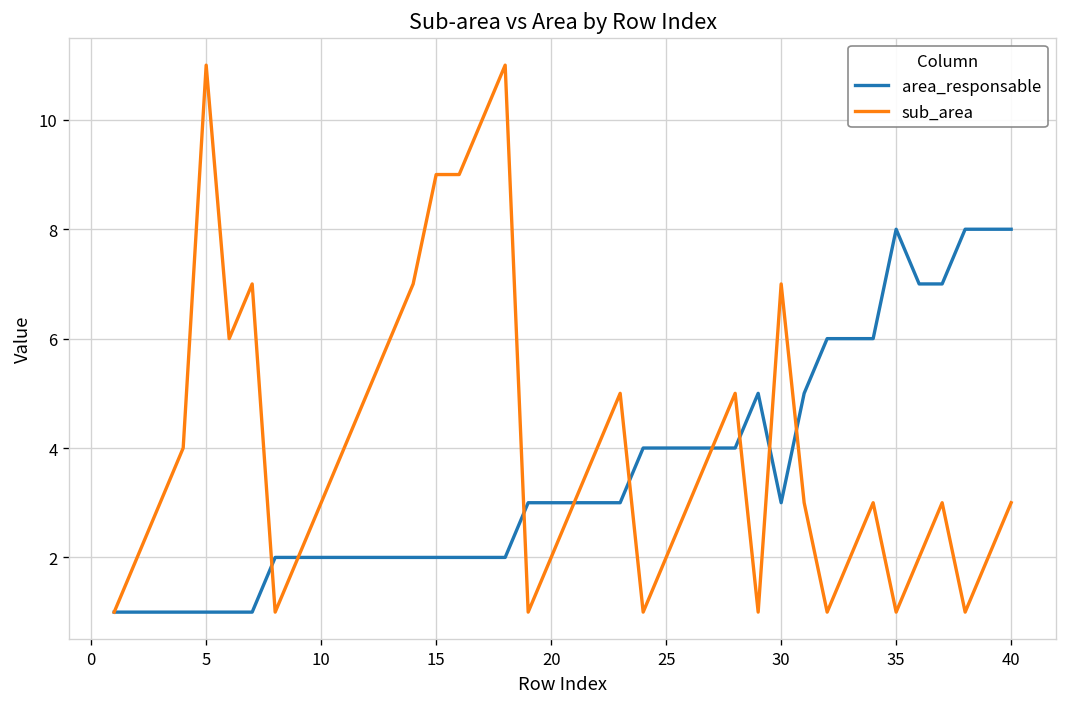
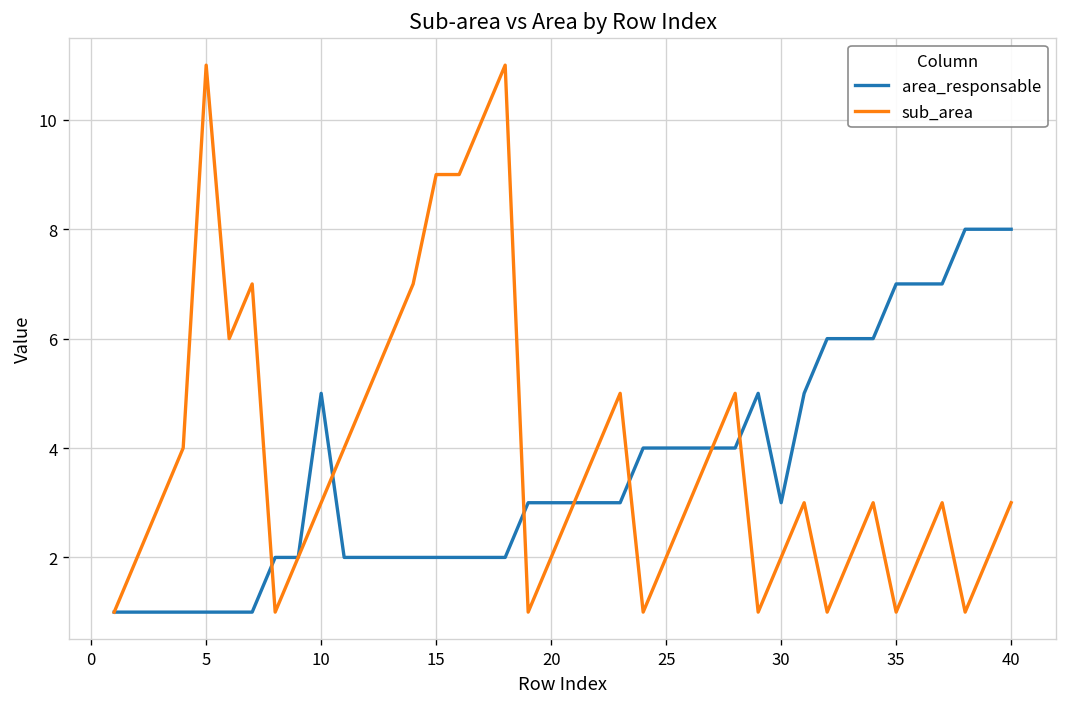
area_responsable, 10: 2 -> 5
sub_area, 30: 7 -> 2
area_responsable, 35: 8 -> 7
